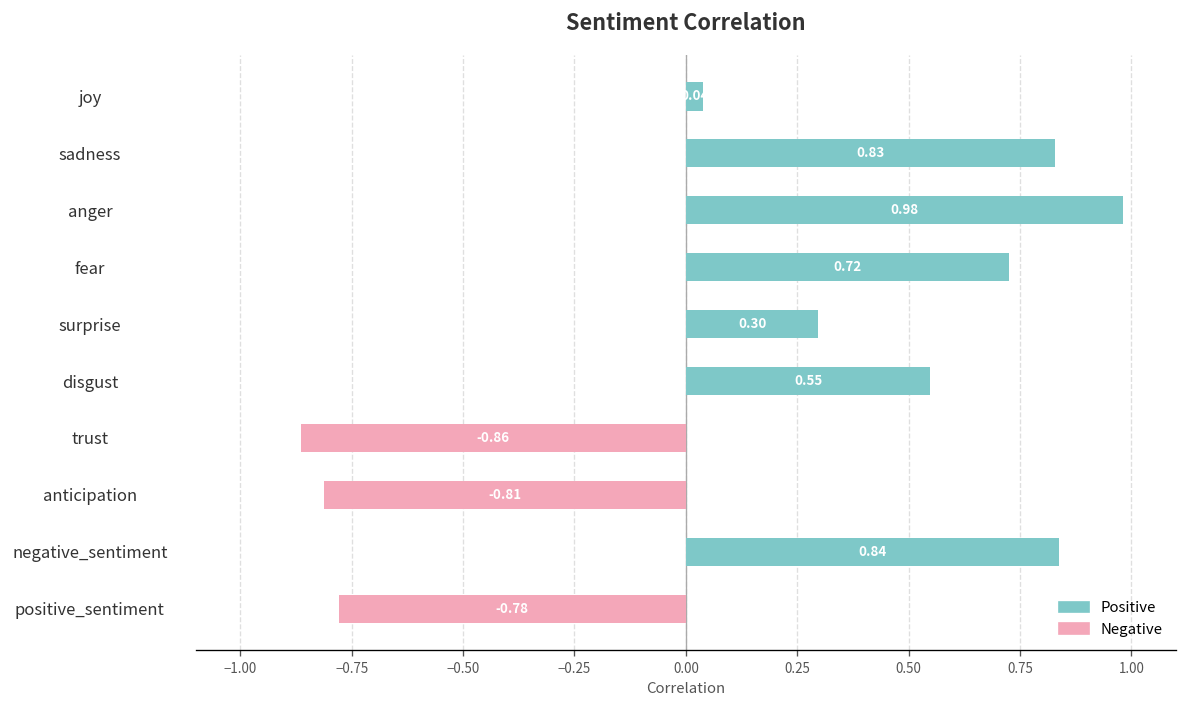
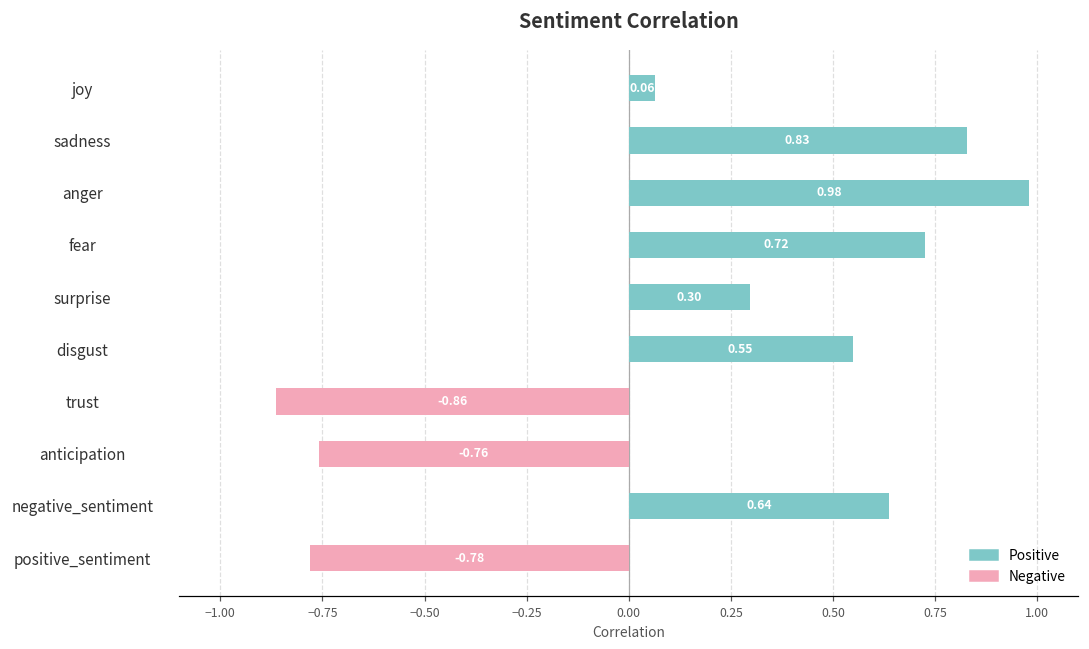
Positive, joy: 0.04 -> 0.06
Negative, anticipation: -0.81 -> -0.76
Positive, negative_sentiment: 0.84 -> 0.64
